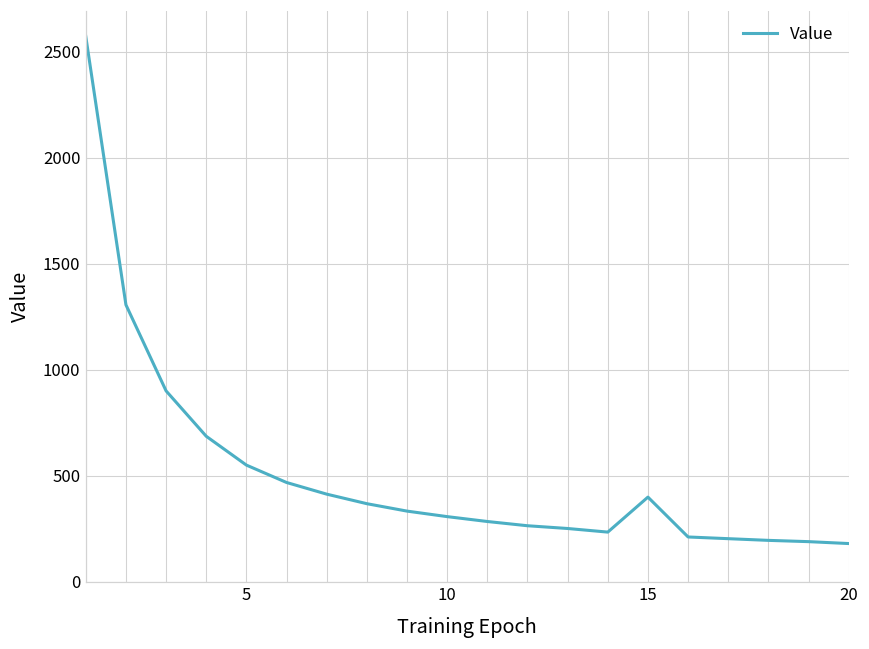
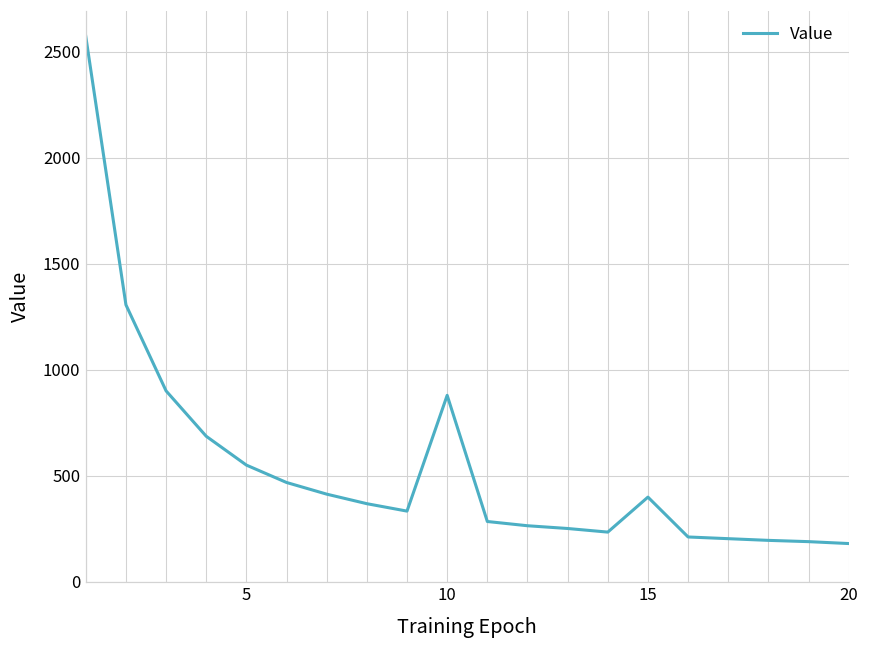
10: 310 -> 880
